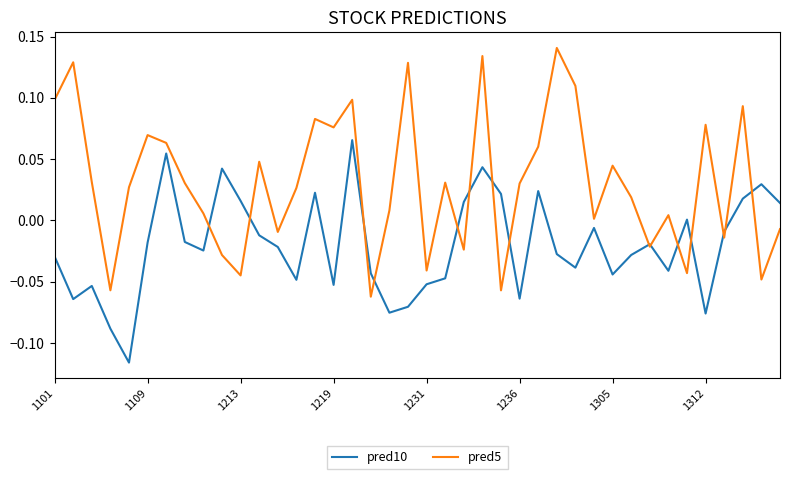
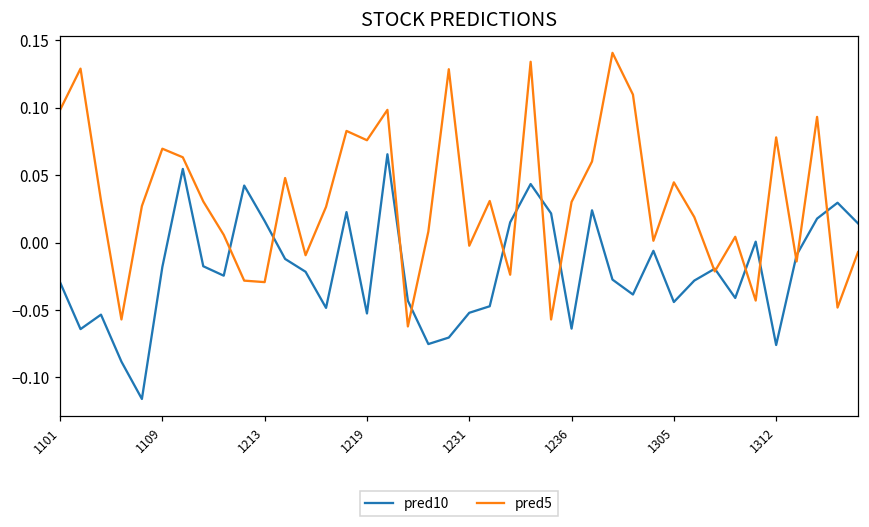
pred5, 1213: -0.045 -> -0.029
pred5, 1231: -0.041 -> -0.002
